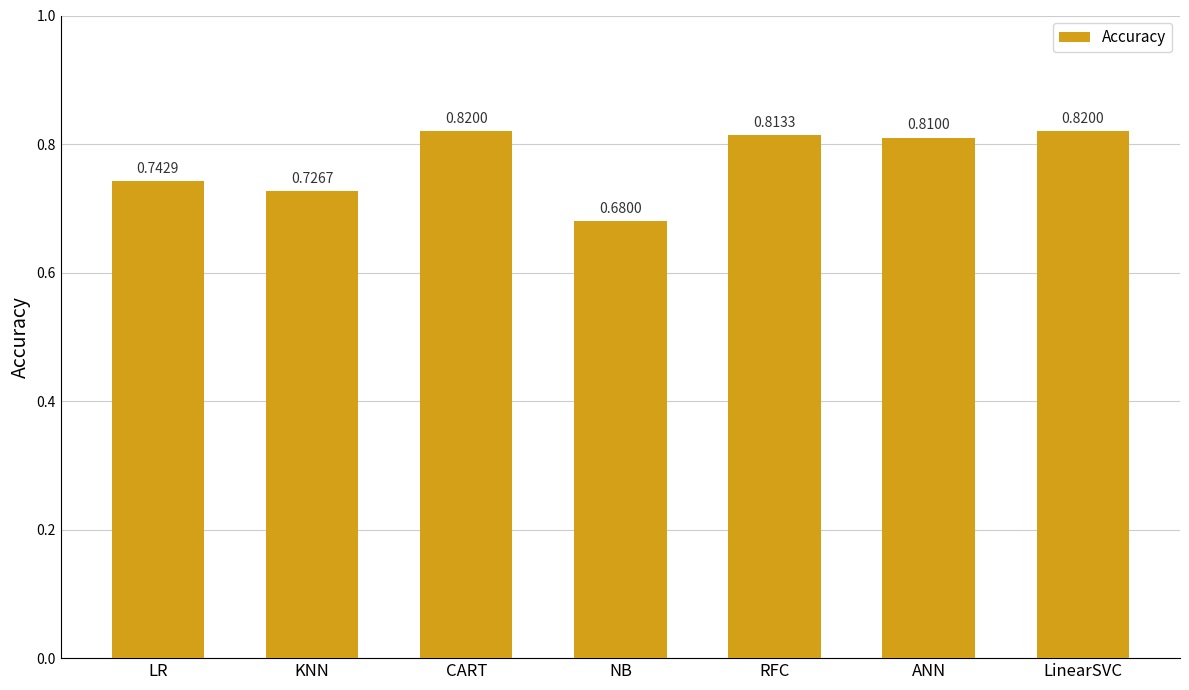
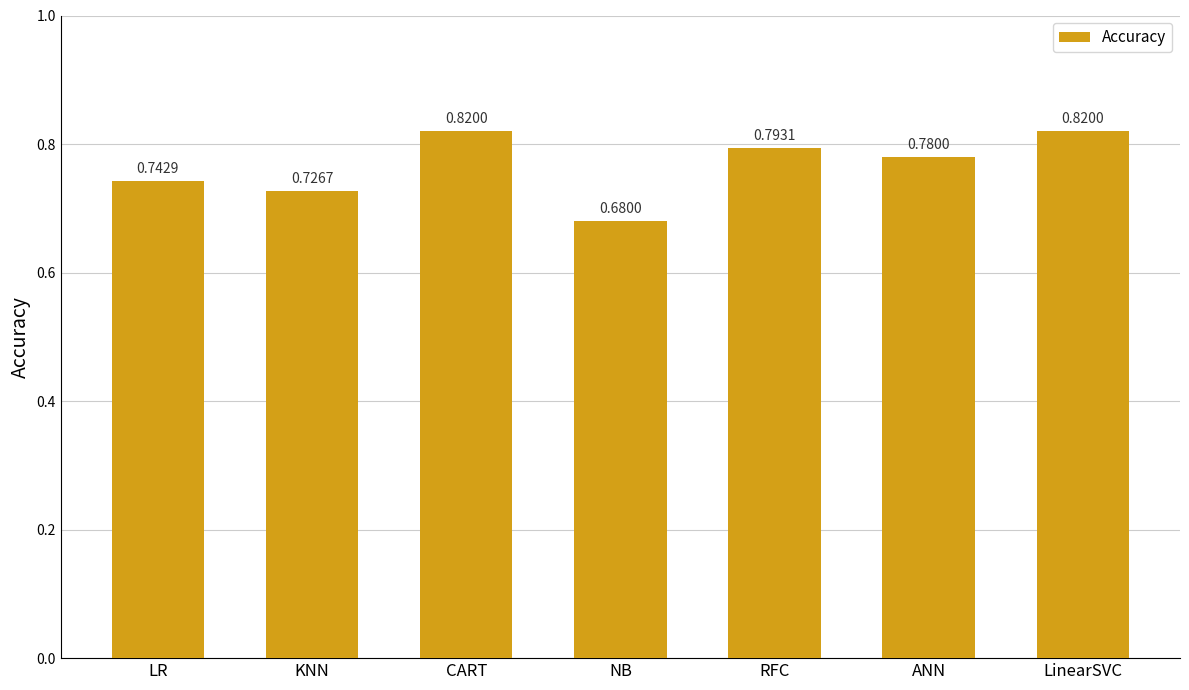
RFC: 0.8133 -> 0.7931
ANN: 0.8100 -> 0.7800
